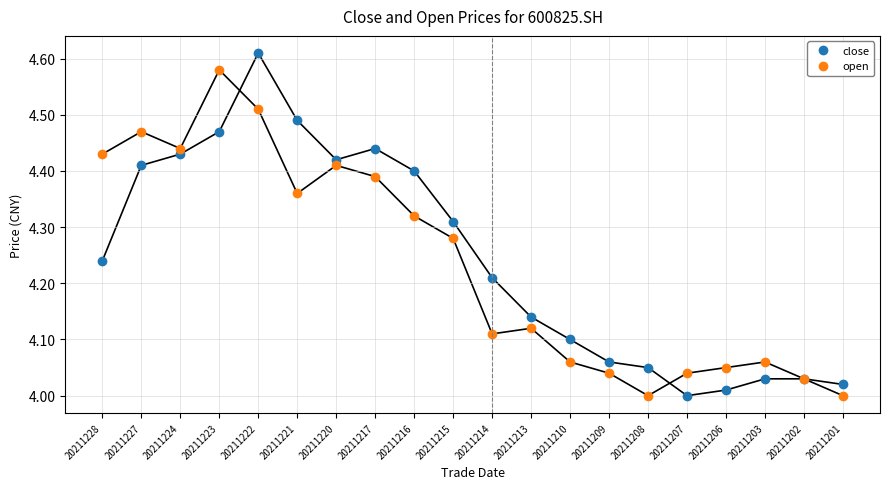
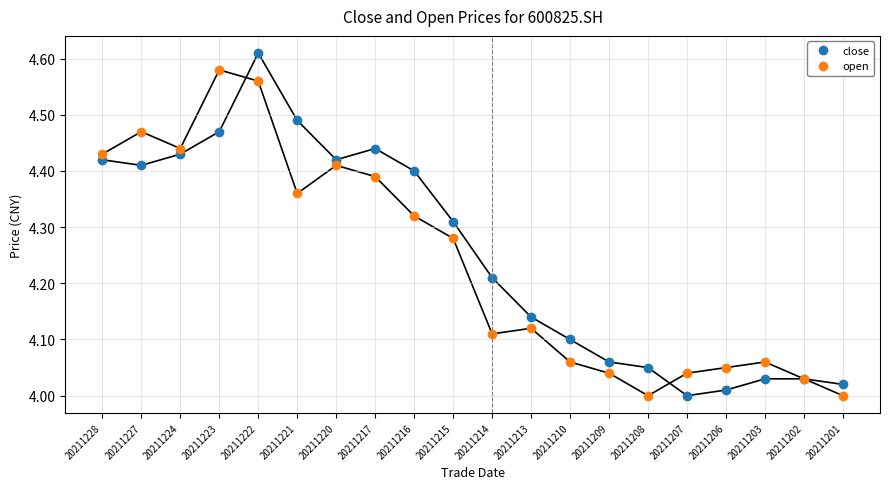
close, 20211228: 4.24 -> 4.42
open, 20211222: 4.51 -> 4.56
